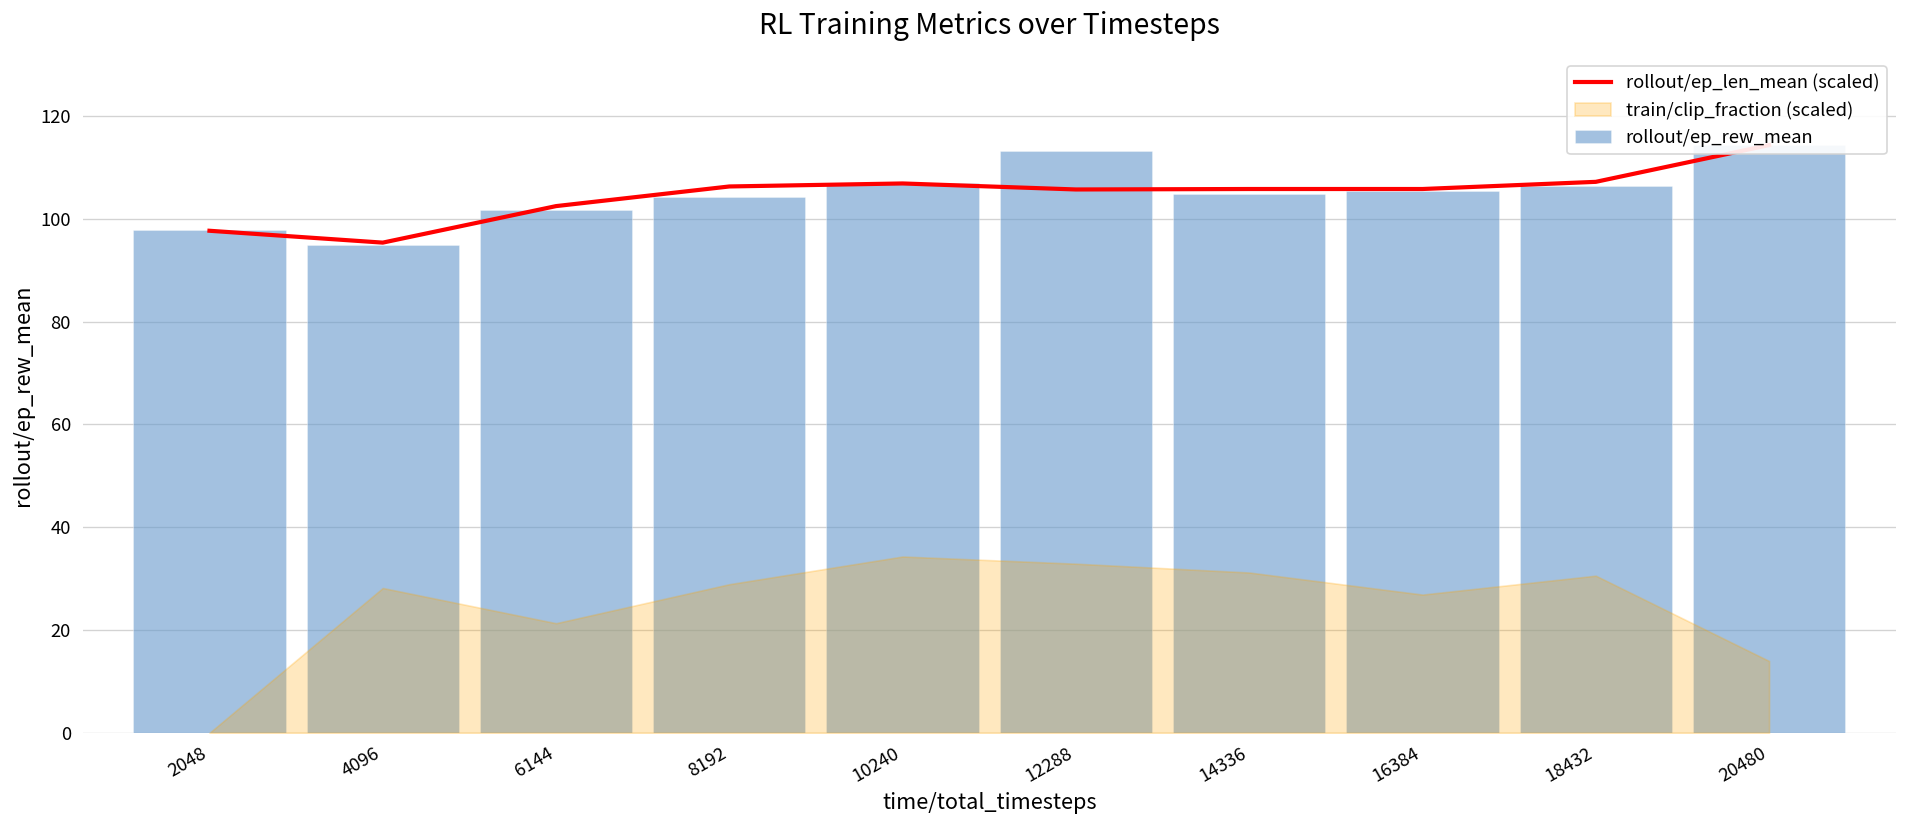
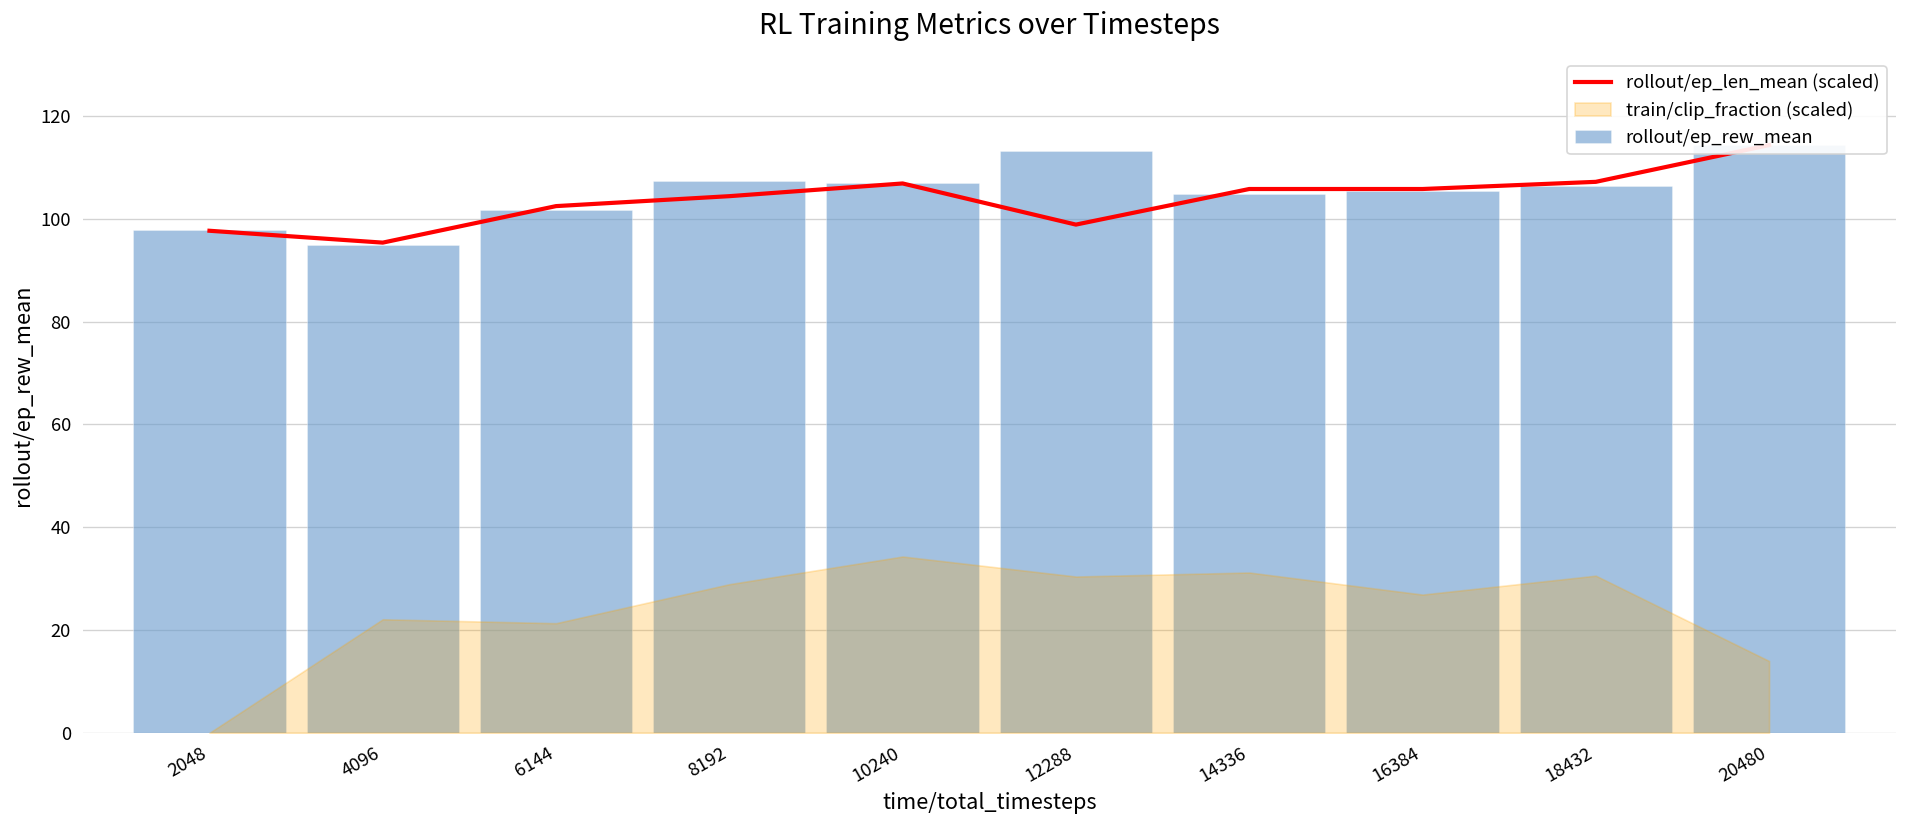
train/clip_fraction (scaled), 4096: 28 -> 22
rollout/ep_len_mean (scaled), 8192: 106 -> 104
rollout/ep_rew_mean, 8192: 104 -> 107
rollout/ep_len_mean (scaled), 12288: 106 -> 99
train/clip_fraction (scaled), 12288: 33 -> 30
